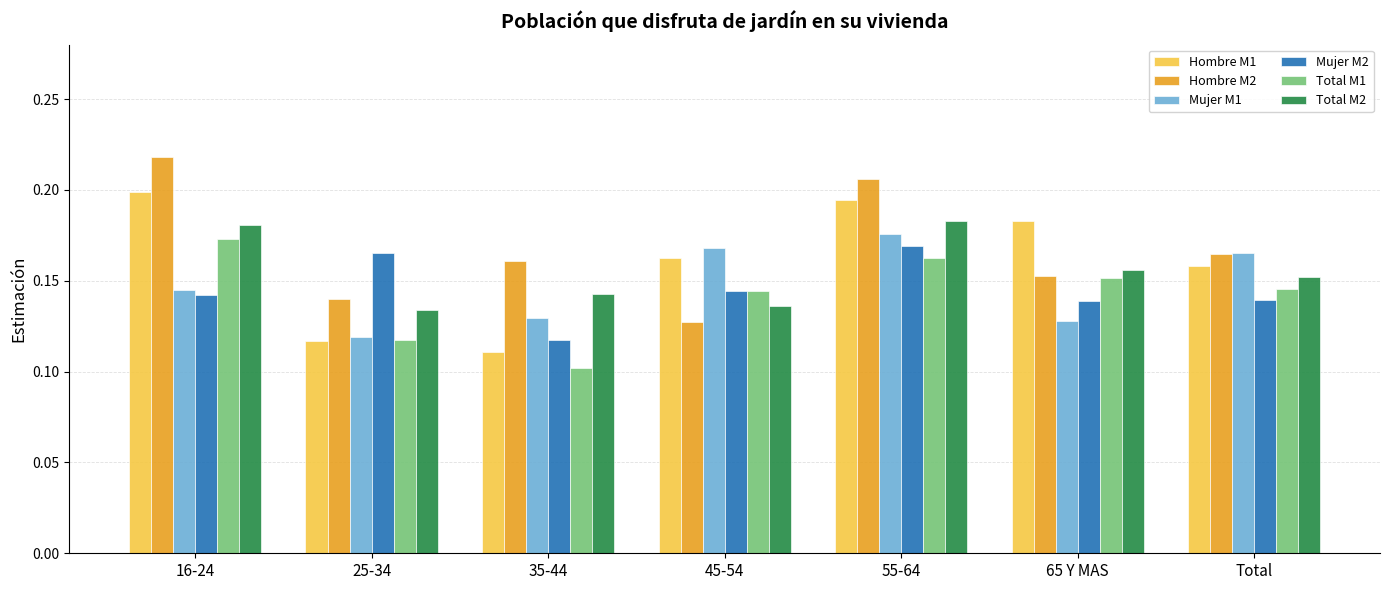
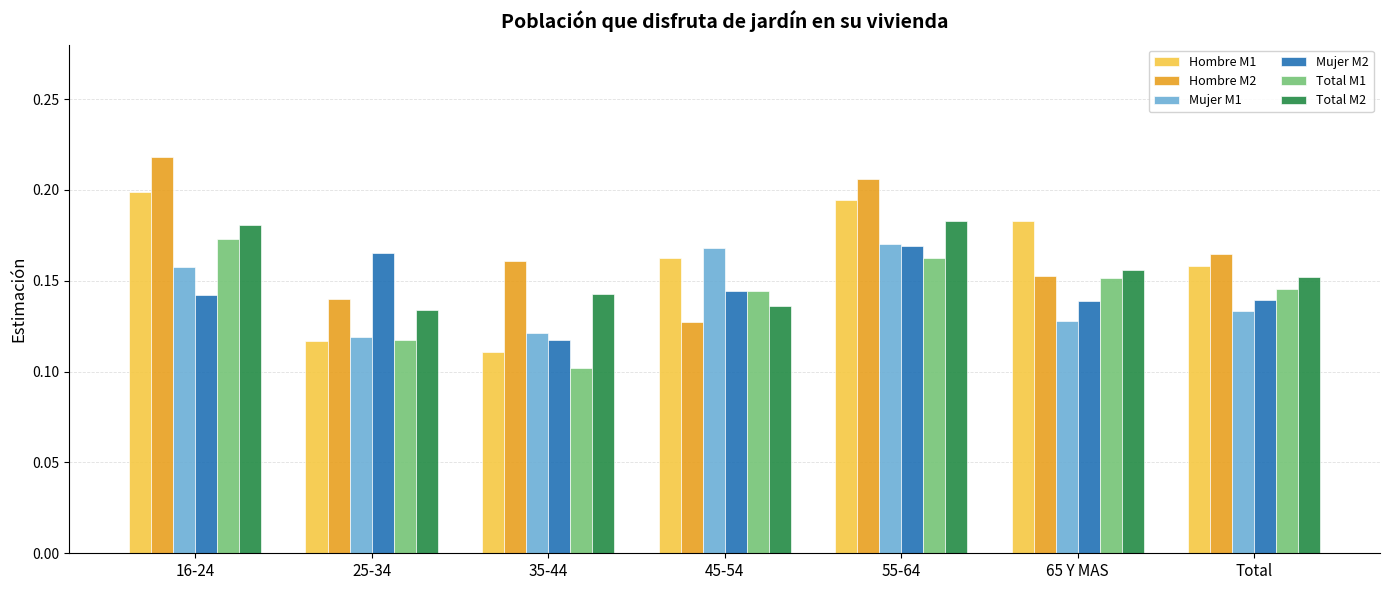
Mujer M1, 16-24: 0.145 -> 0.158
Mujer M1, 35-44: 0.130 -> 0.121
Mujer M1, 55-64: 0.176 -> 0.170
Mujer M1, Total: 0.165 -> 0.133
